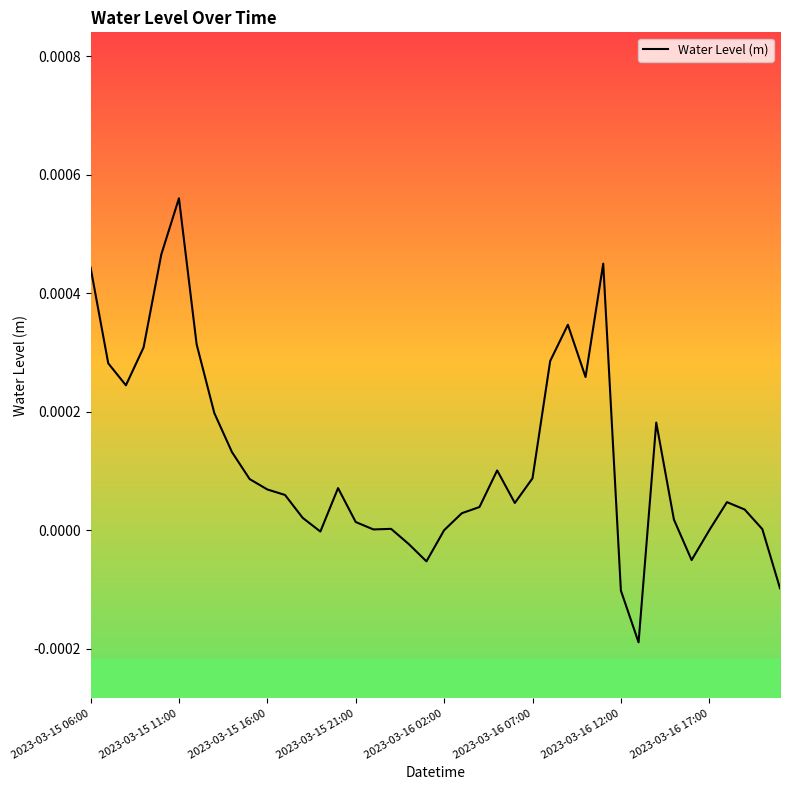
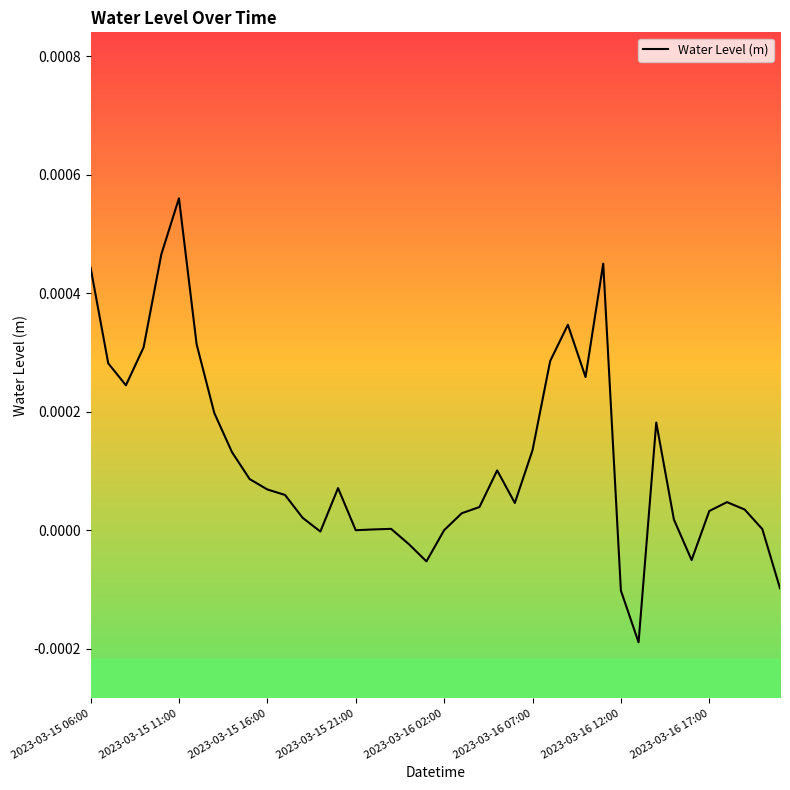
2023-03-15 21:00: 0.00001 -> 0.00000
2023-03-16 07:00: 0.00009 -> 0.00013
2023-03-16 17:00: 0.00000 -> 0.00003
